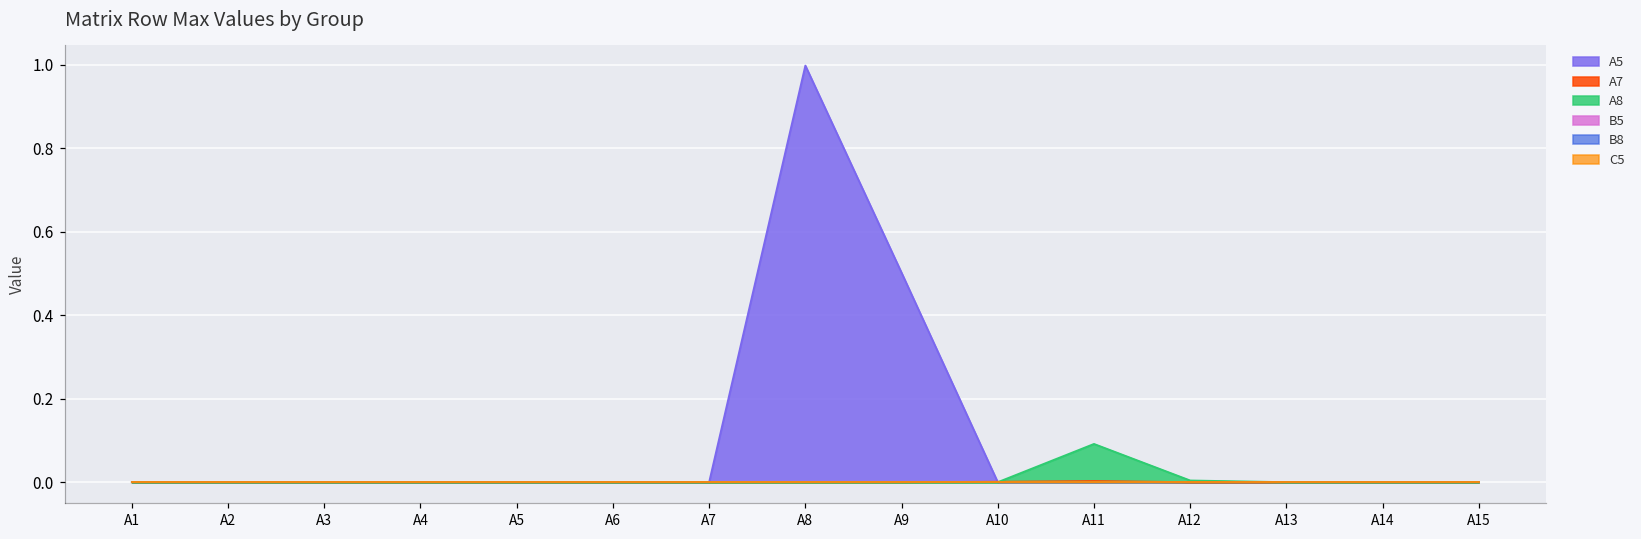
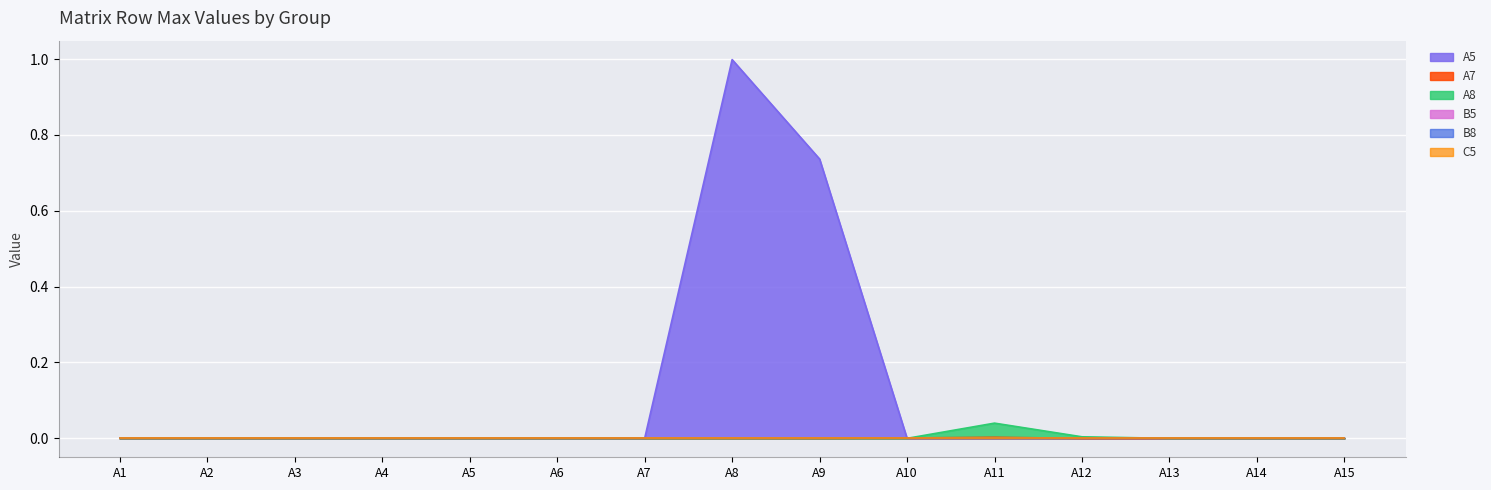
A5, A9: 0.50 -> 0.74
A8, A11: 0.09 -> 0.04
